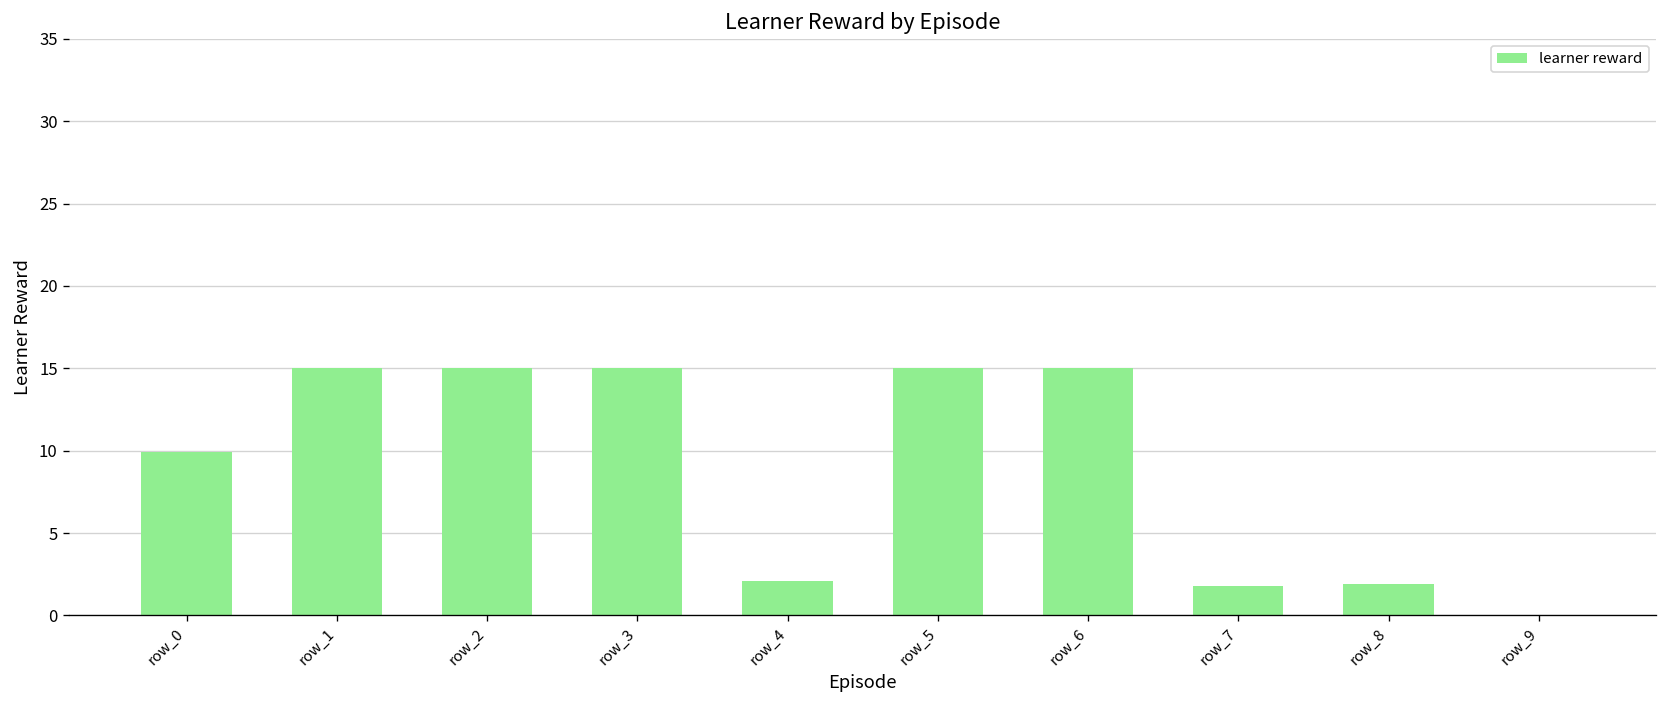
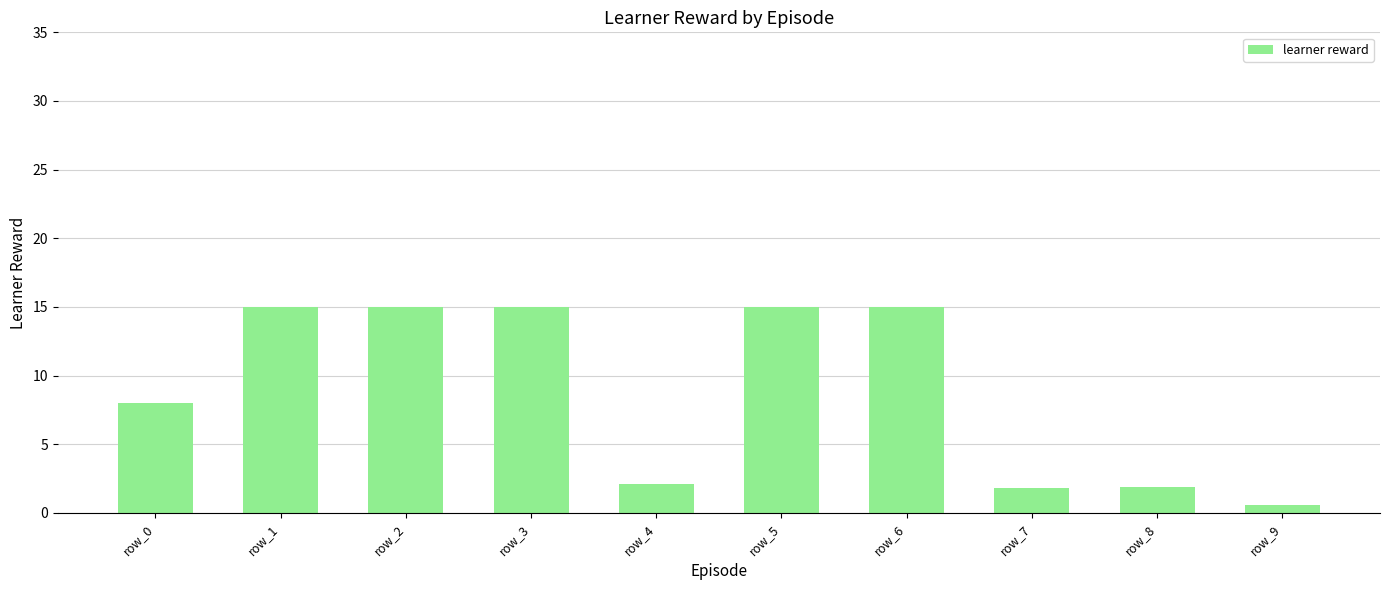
row_0: 9.9 -> 8.0
row_9: 0.0 -> 0.6
